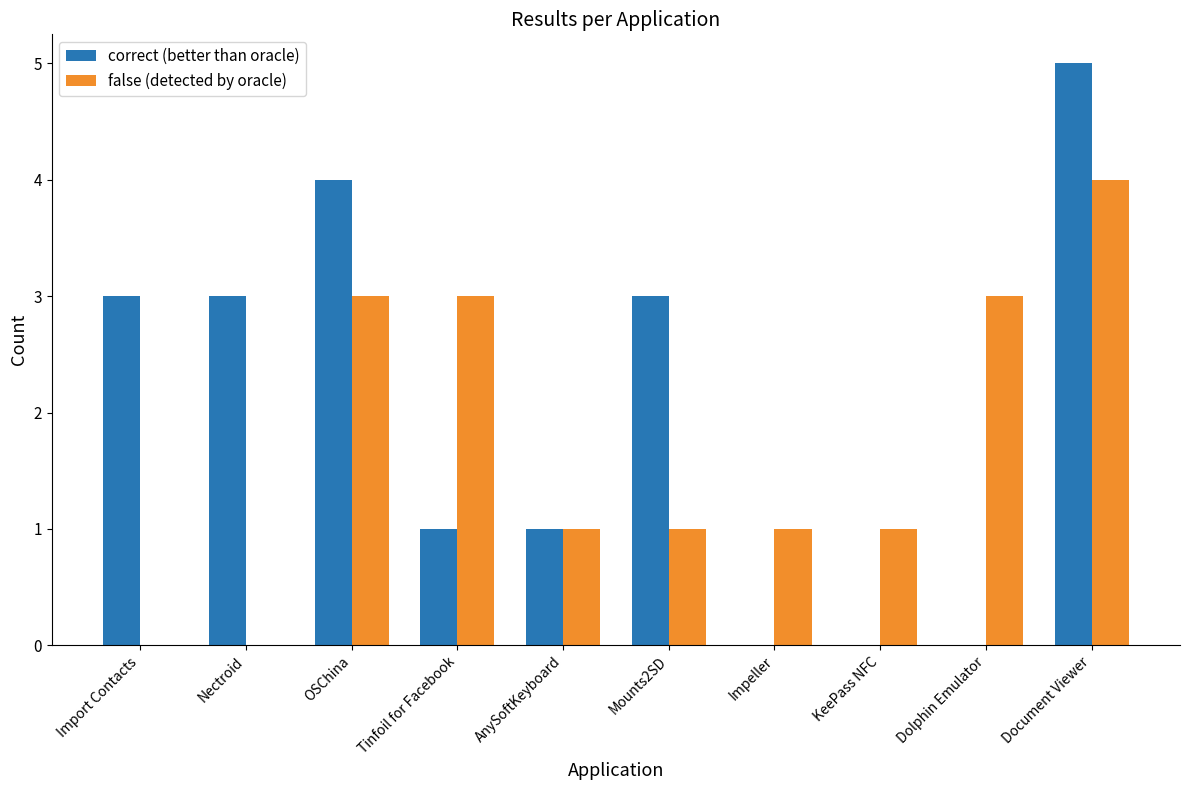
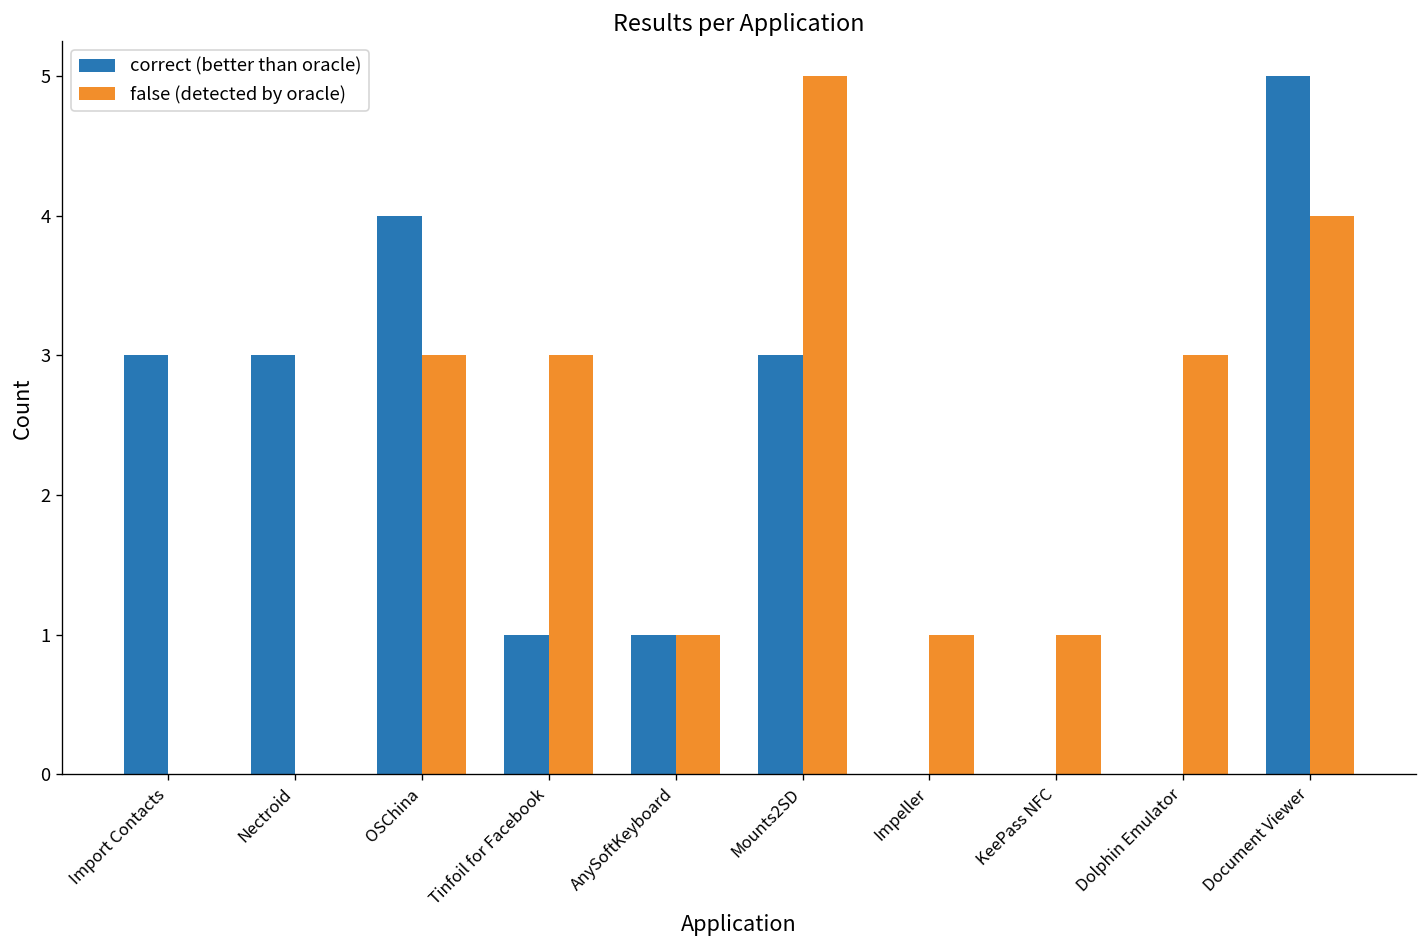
false (detected by oracle), Mounts2SD: 1 -> 5
